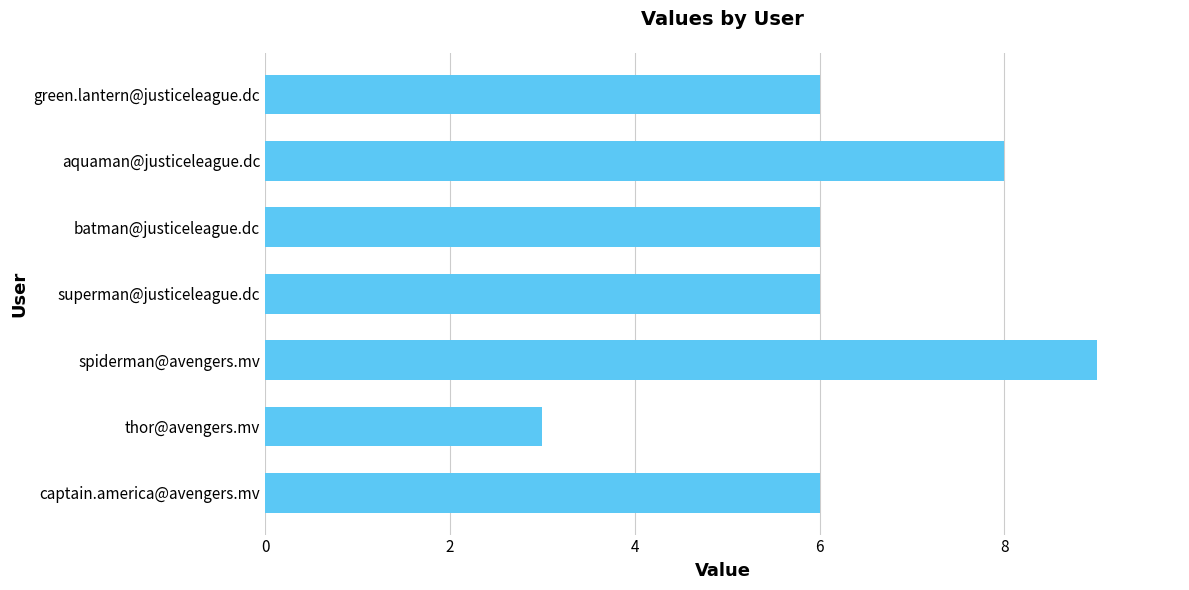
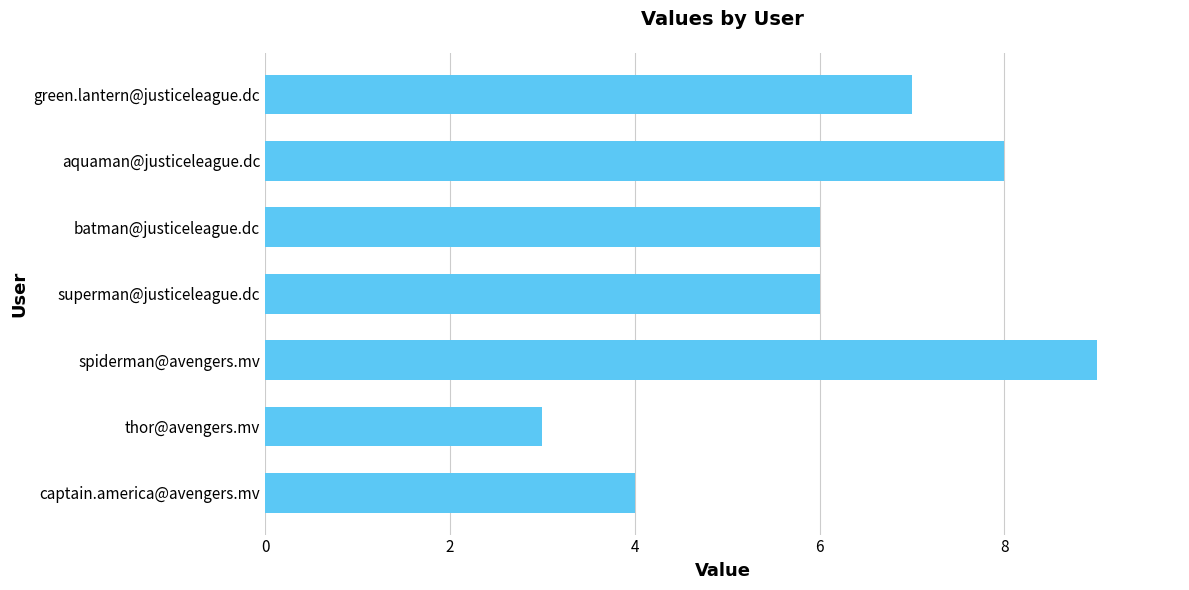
green.lantern@justiceleague.dc: 6 -> 7
captain.america@avengers.mv: 6 -> 4
